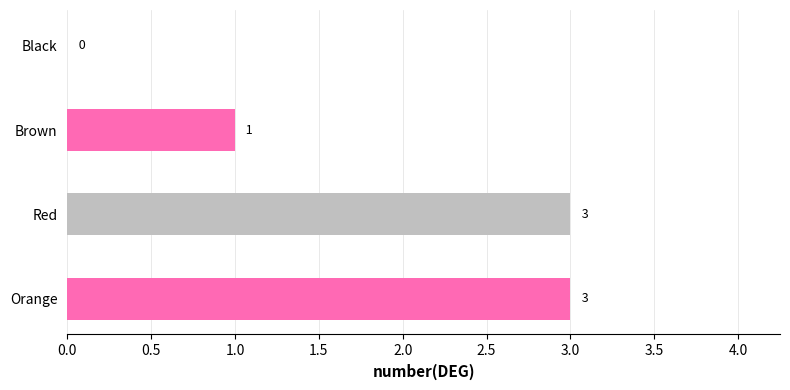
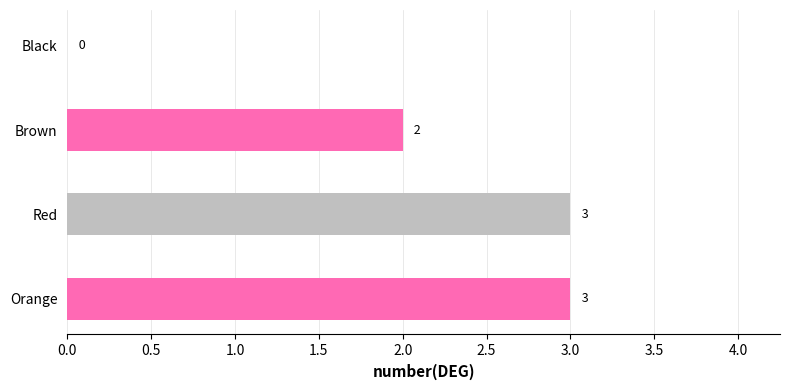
Brown: 1 -> 2
